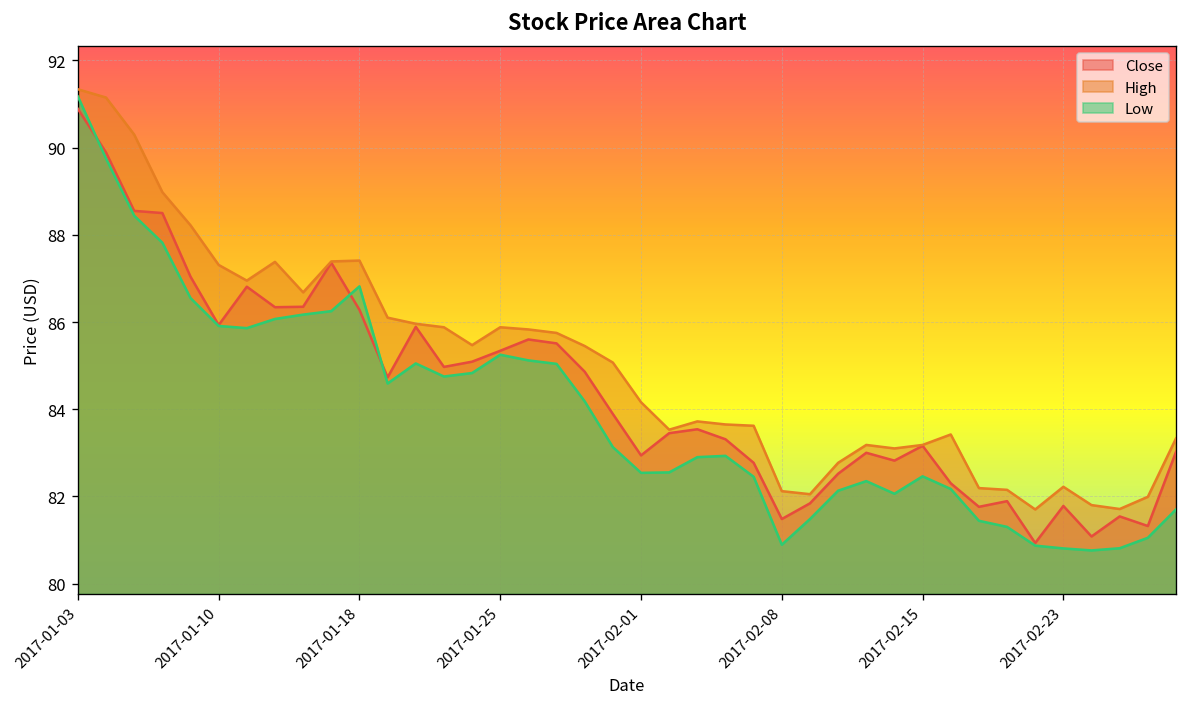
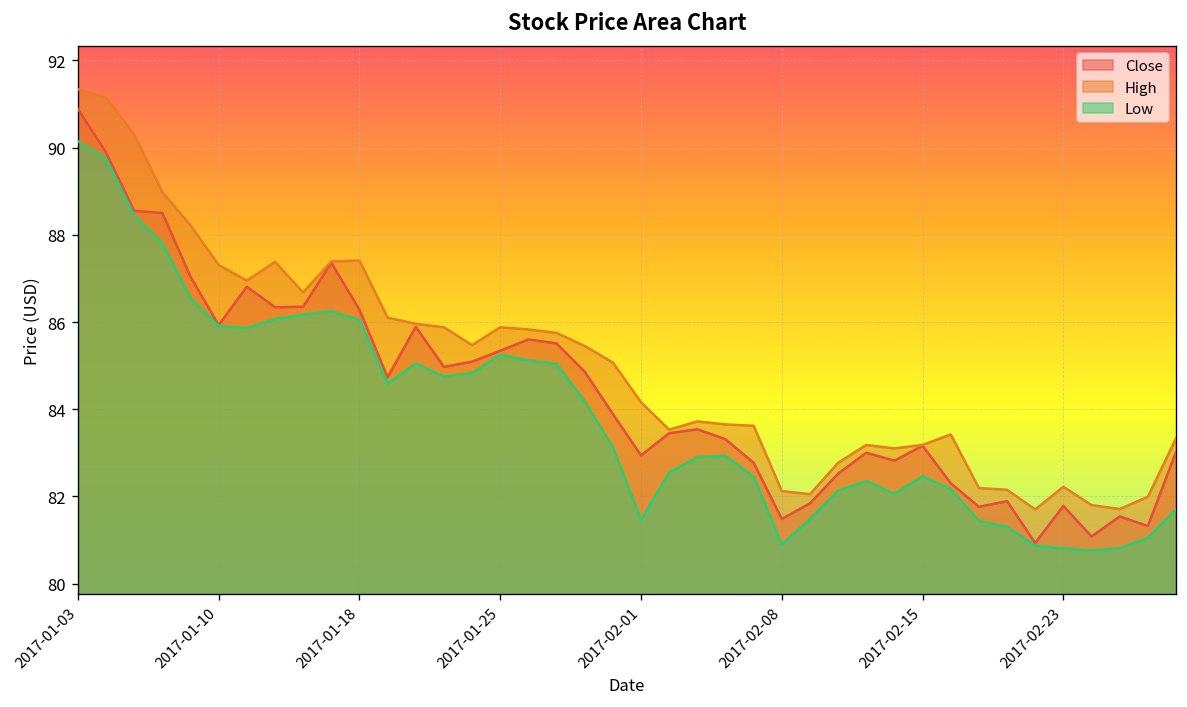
Low, 2017-01-03: 91.2 -> 90.2
Low, 2017-01-18: 86.8 -> 86.1
Low, 2017-02-01: 82.5 -> 81.5
